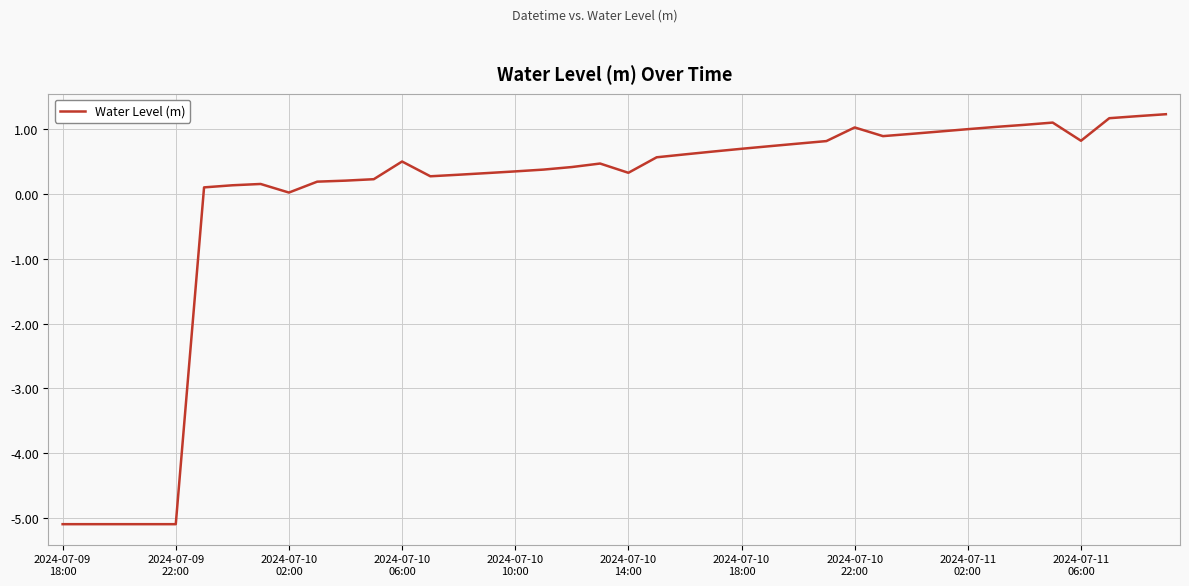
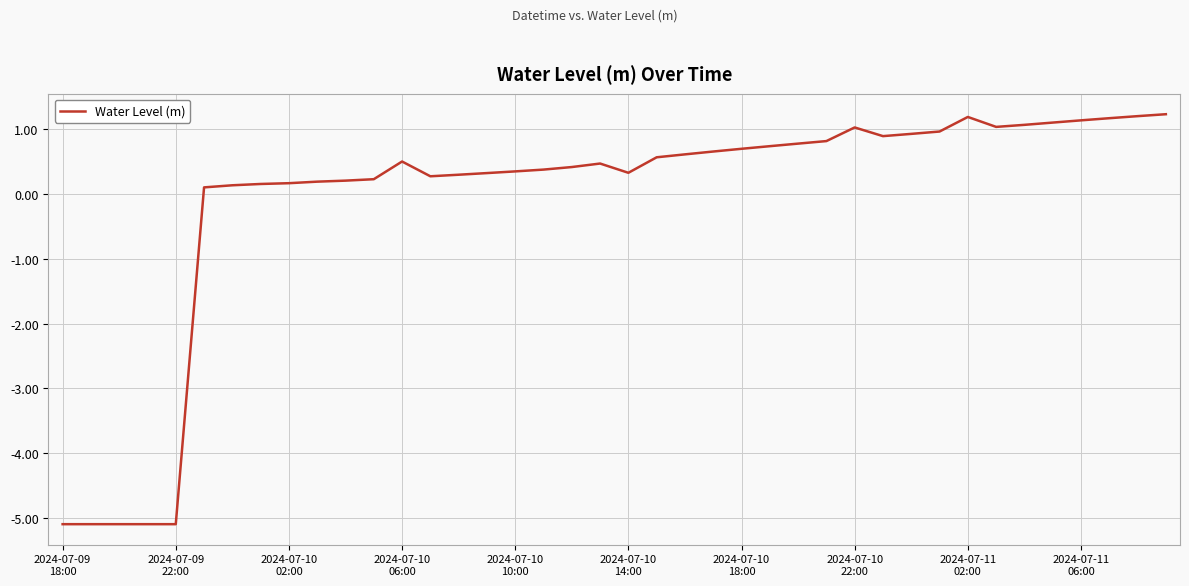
2024-07-10 02:00: 0.0 -> 0.2
2024-07-11 02:00: 1.0 -> 1.2
2024-07-11 06:00: 0.8 -> 1.1
